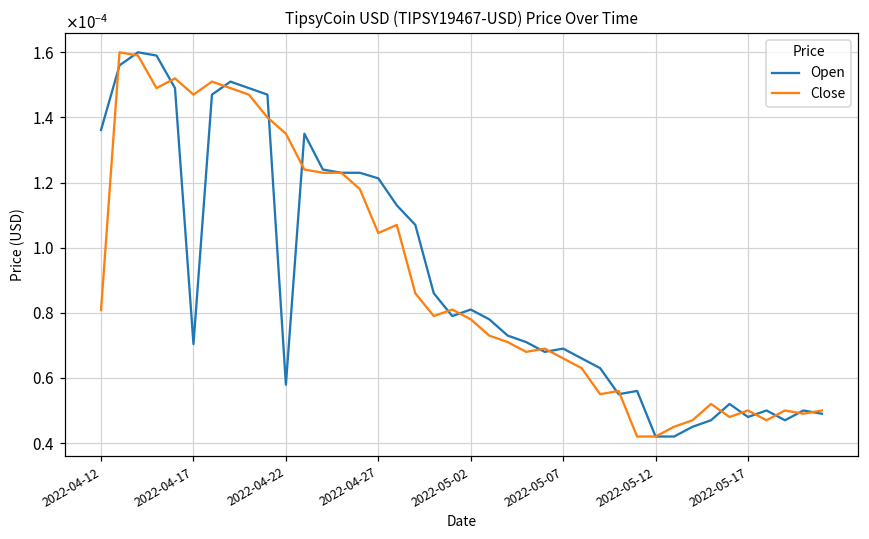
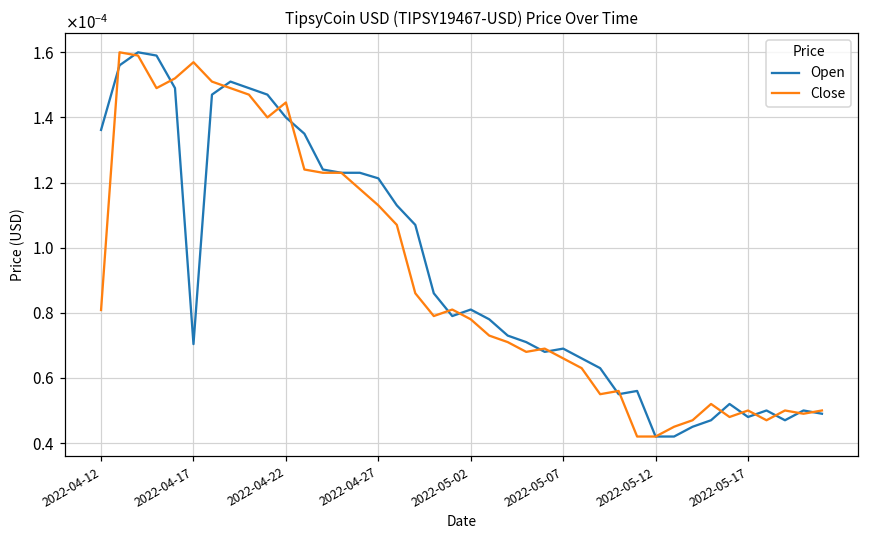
Close, 2022-04-17: 0.000147 -> 0.000157
Open, 2022-04-22: 0.000058 -> 0.000140
Close, 2022-04-22: 0.000135 -> 0.000145
Close, 2022-04-27: 0.000105 -> 0.000113
